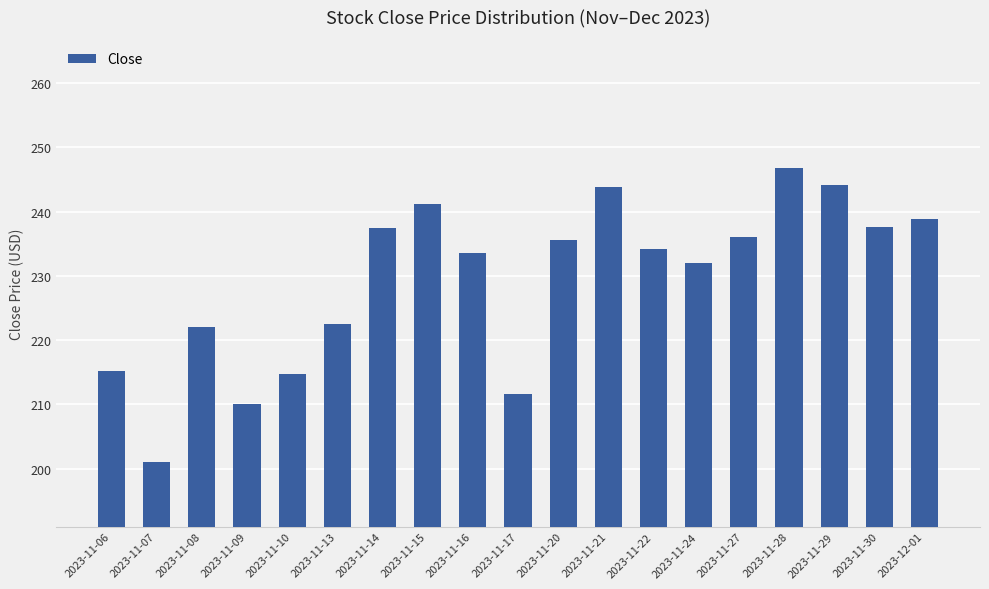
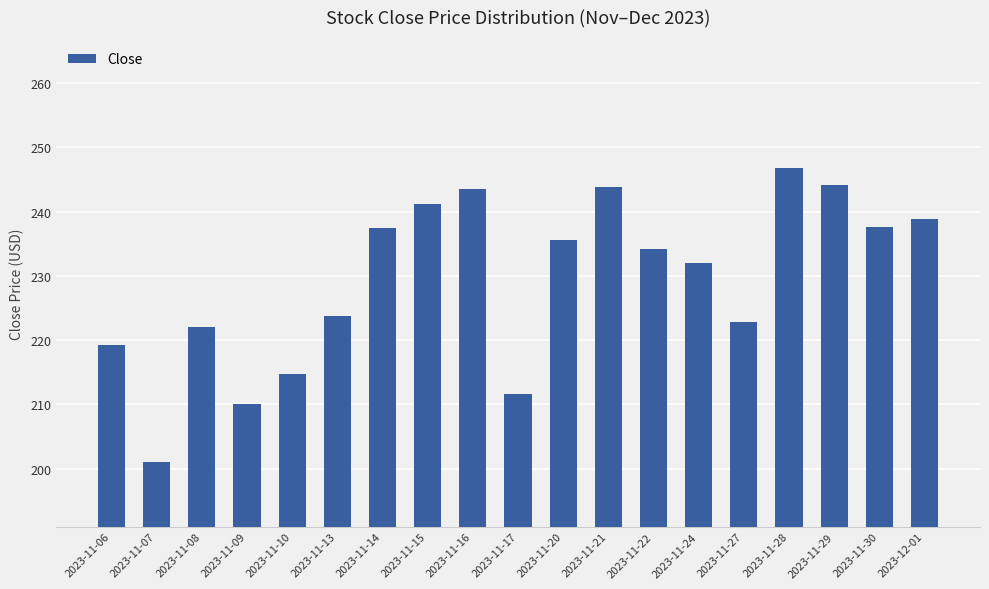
2023-11-06: 215 -> 219
2023-11-13: 223 -> 224
2023-11-16: 234 -> 244
2023-11-27: 236 -> 223
